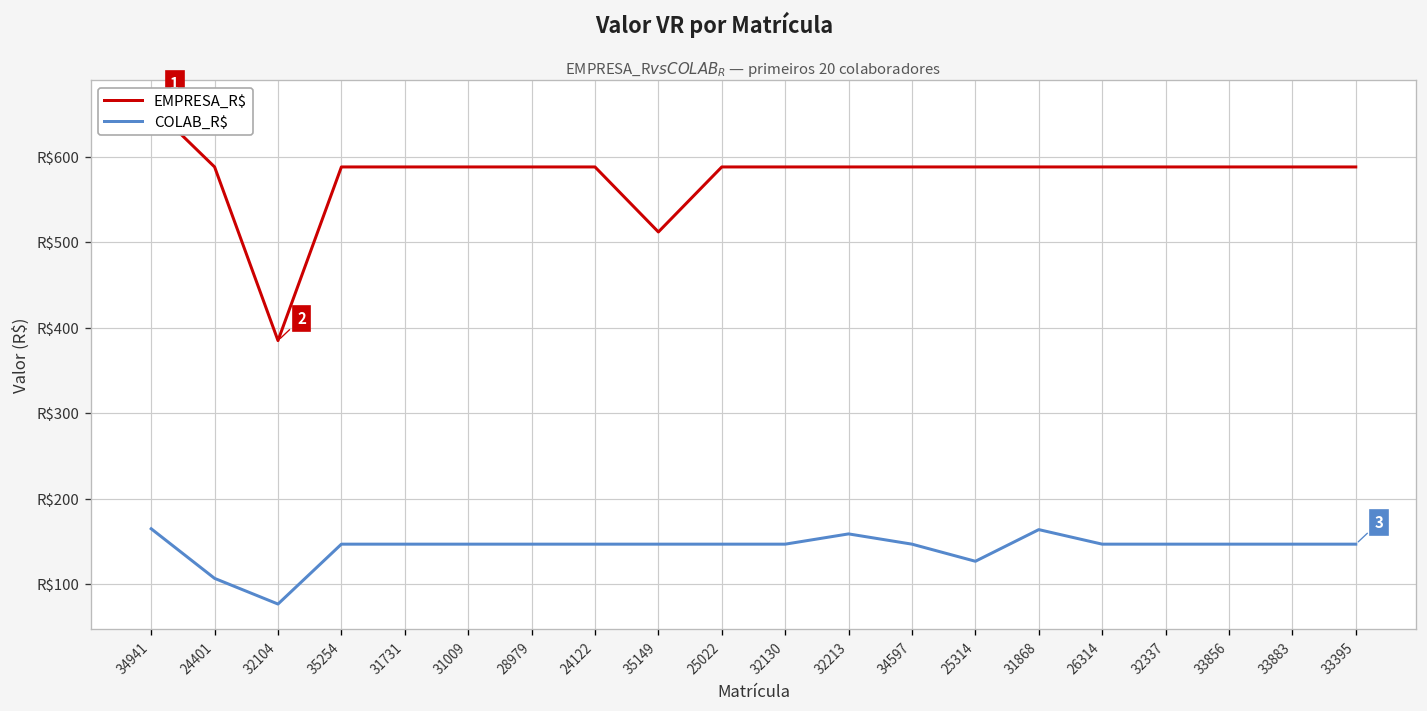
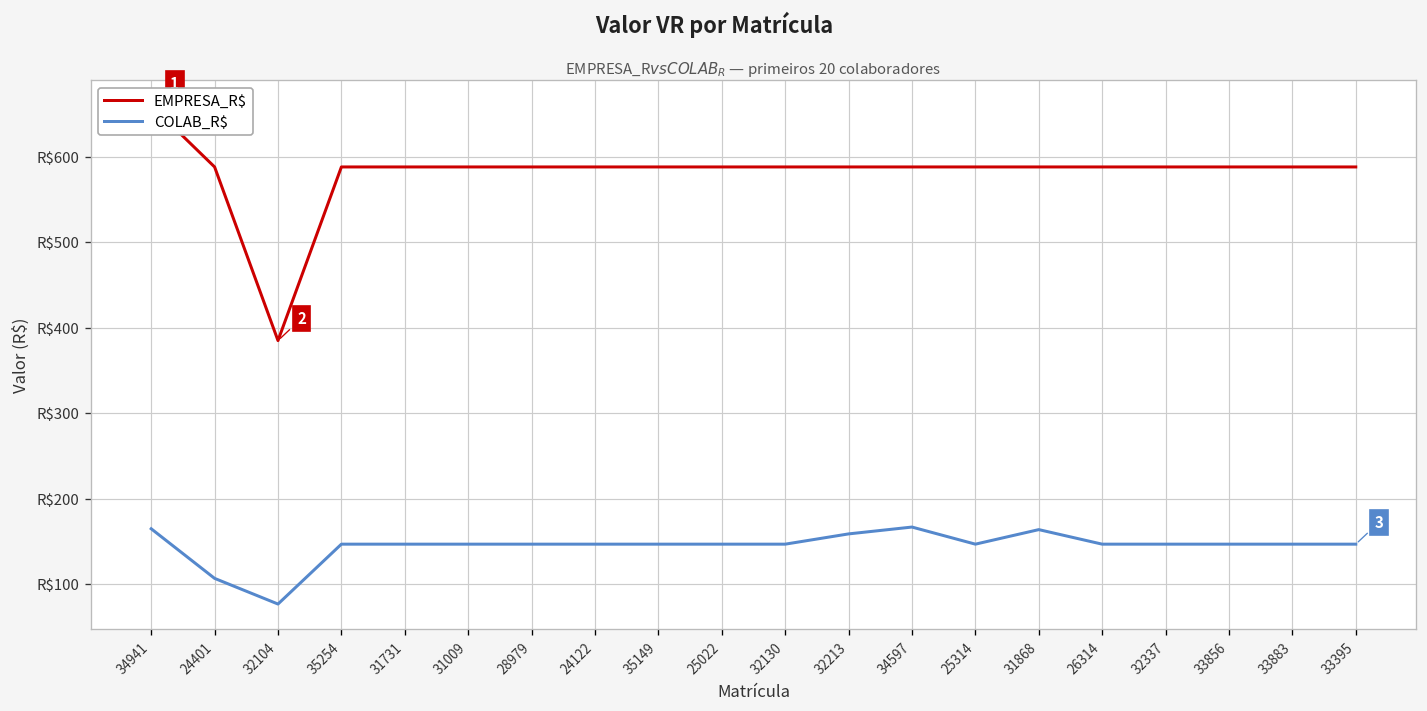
EMPRESA_R$, 35149: R$510 -> R$590
COLAB_R$, 34597: R$150 -> R$170
COLAB_R$, 25314: R$130 -> R$150
